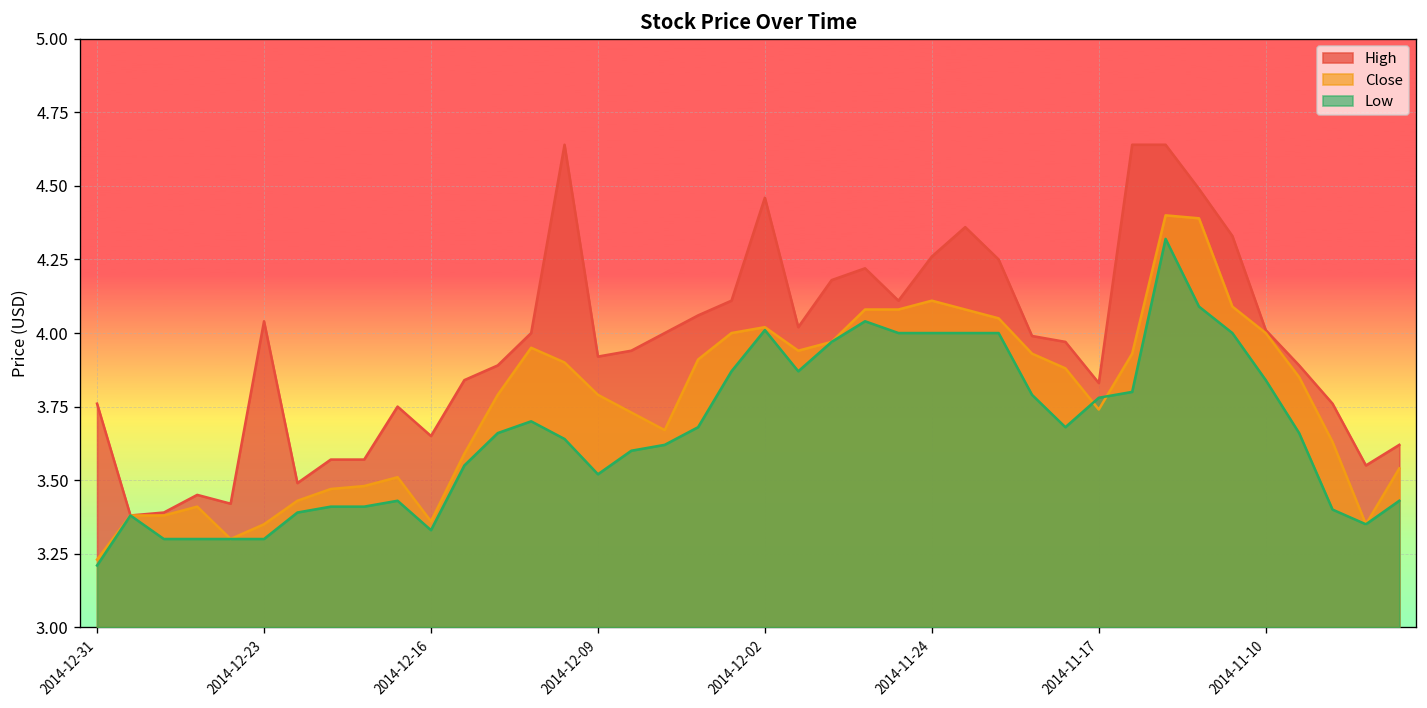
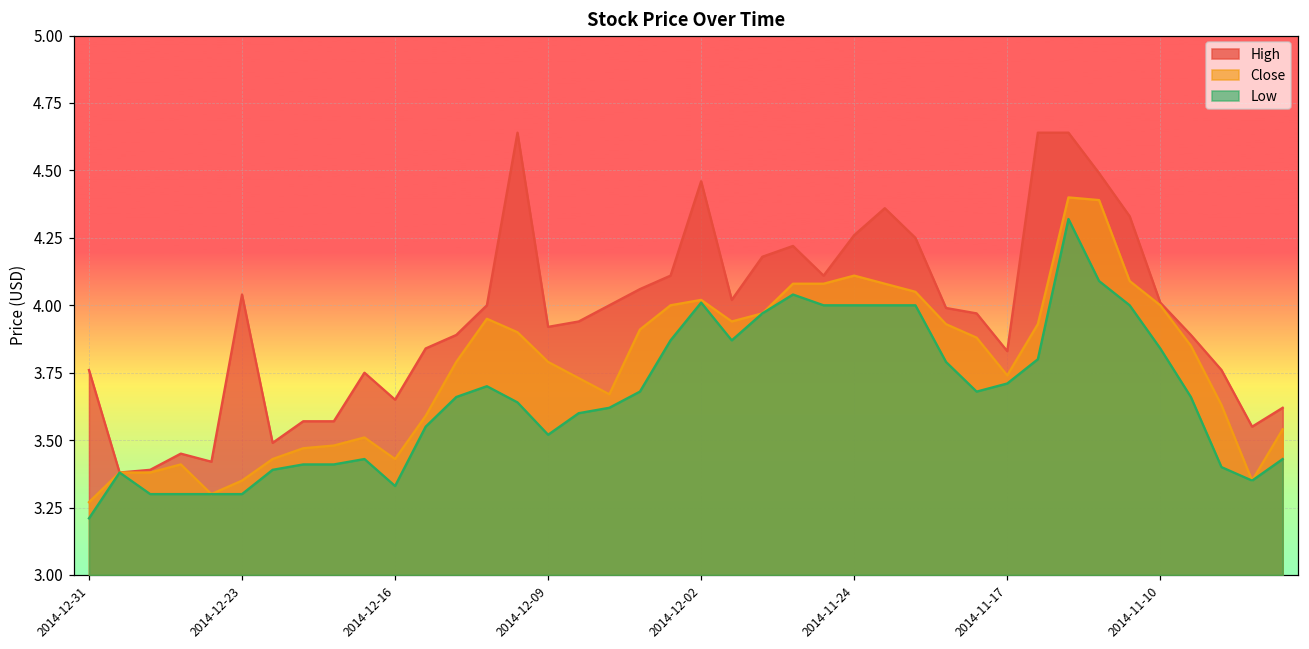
Close, 2014-12-31: 3.23 -> 3.27
Close, 2014-12-16: 3.36 -> 3.43
Low, 2014-11-17: 3.78 -> 3.71
